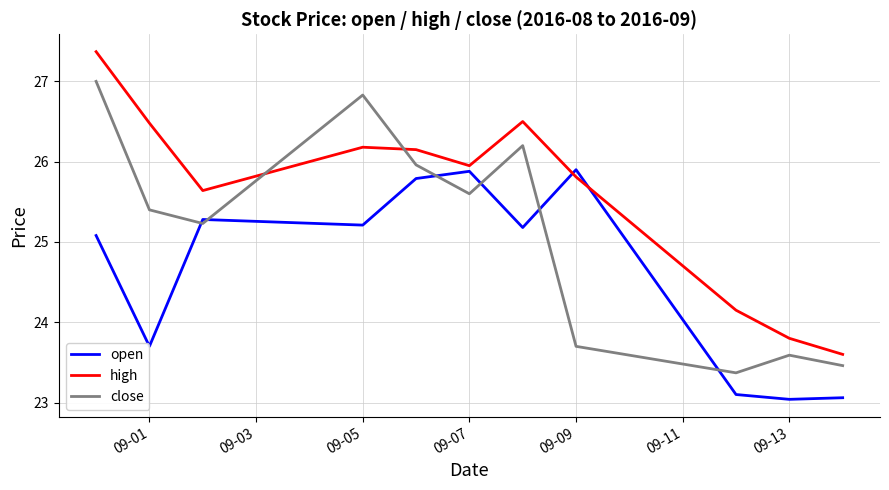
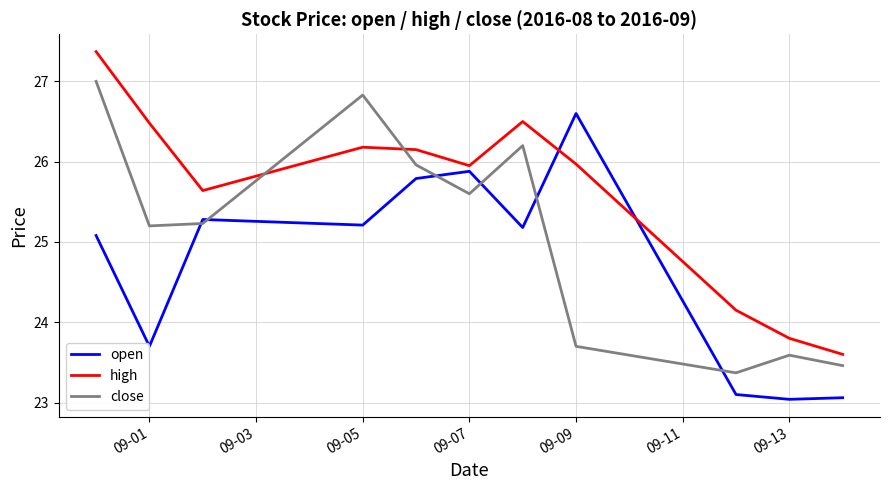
close, 09-01: 25.4 -> 25.2
open, 09-09: 25.9 -> 26.6
high, 09-09: 25.8 -> 26.0
